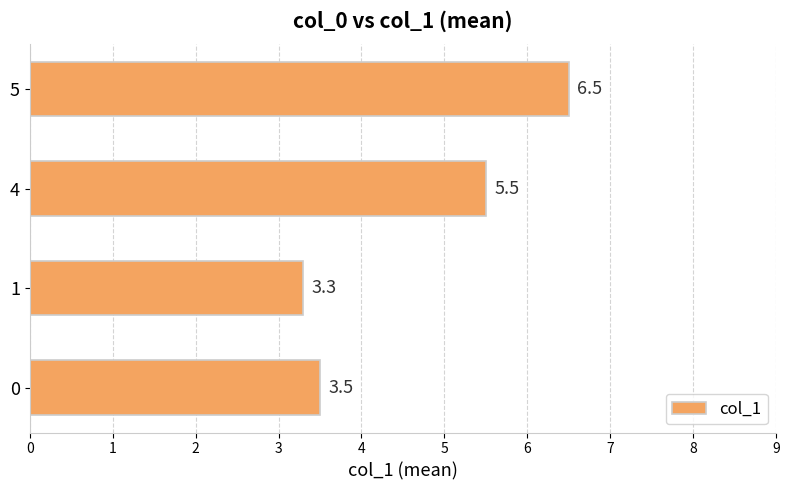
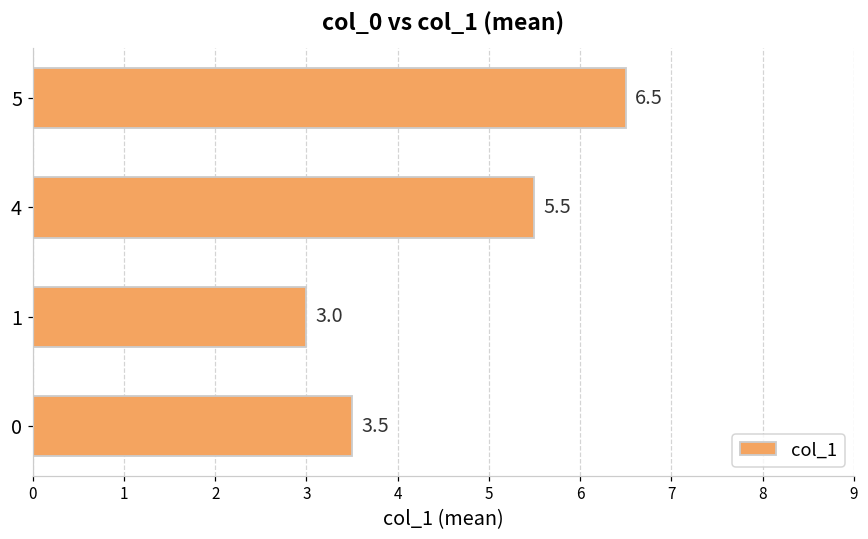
1: 3.3 -> 3.0
